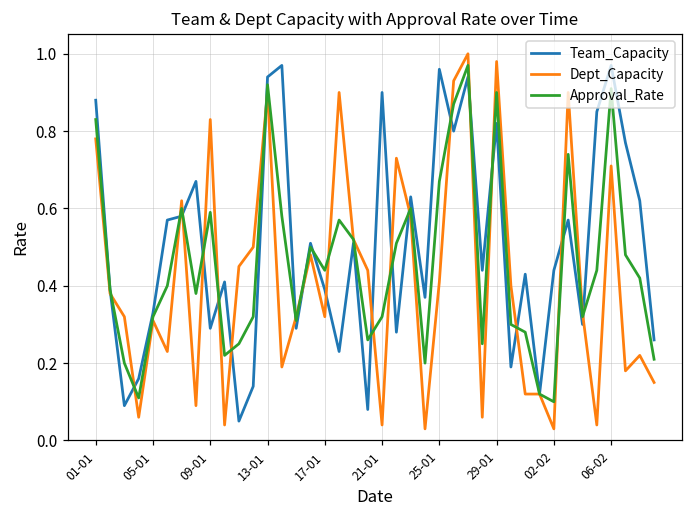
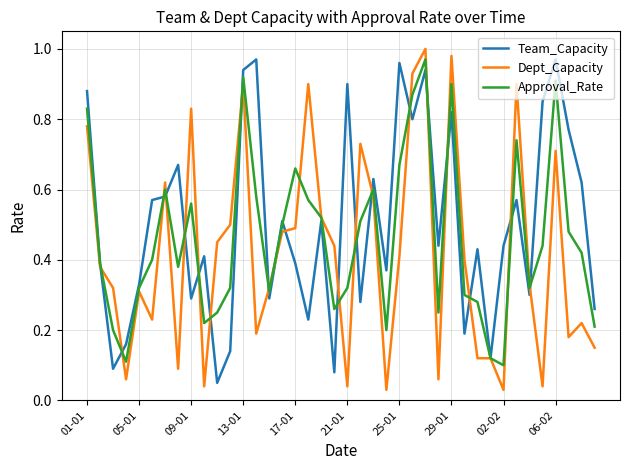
Approval_Rate, 09-01: 0.59 -> 0.56
Dept_Capacity, 17-01: 0.32 -> 0.49
Approval_Rate, 17-01: 0.44 -> 0.66
